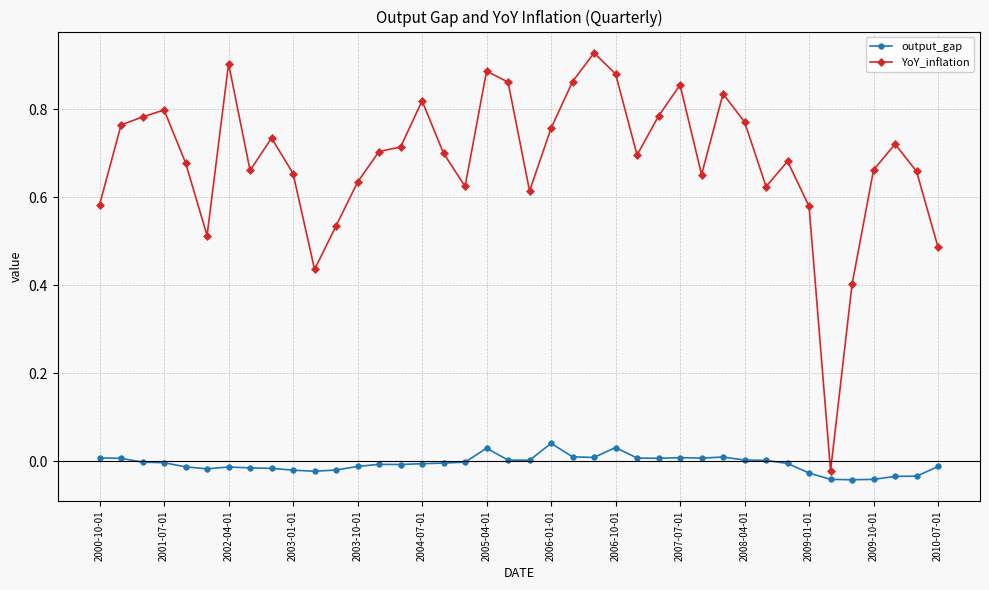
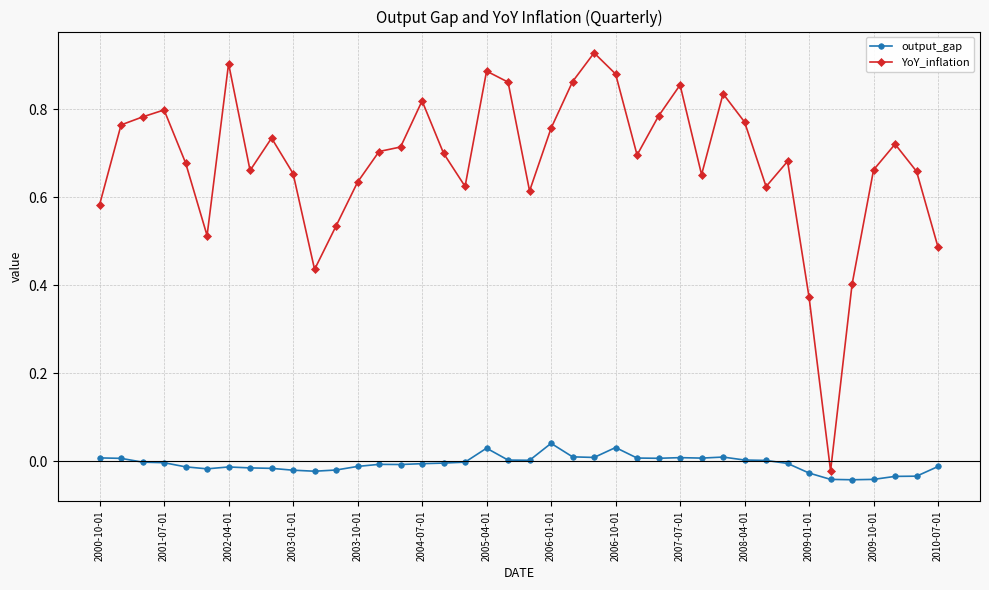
YoY_inflation, 2009-01-01: 0.58 -> 0.37
